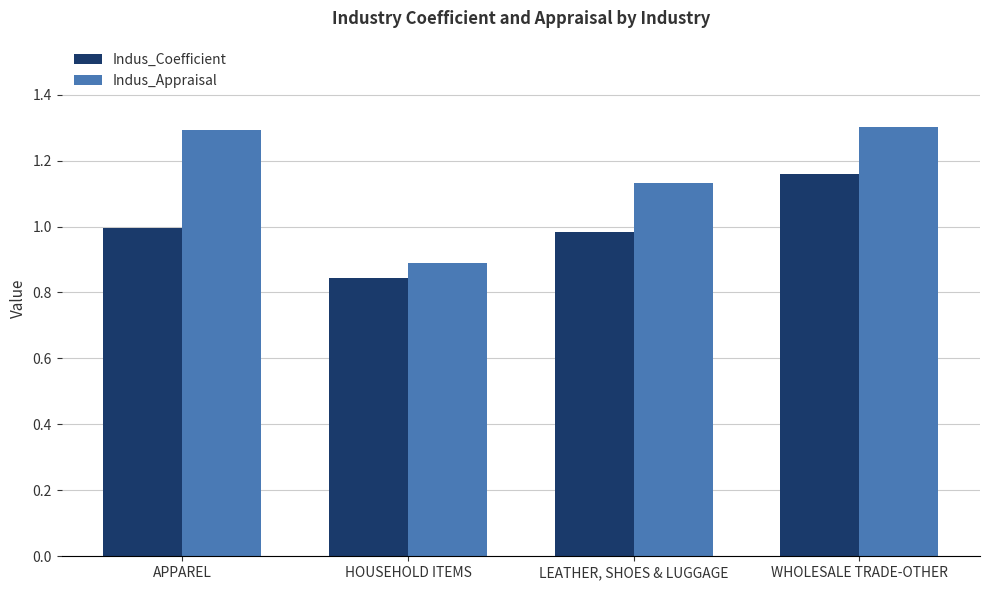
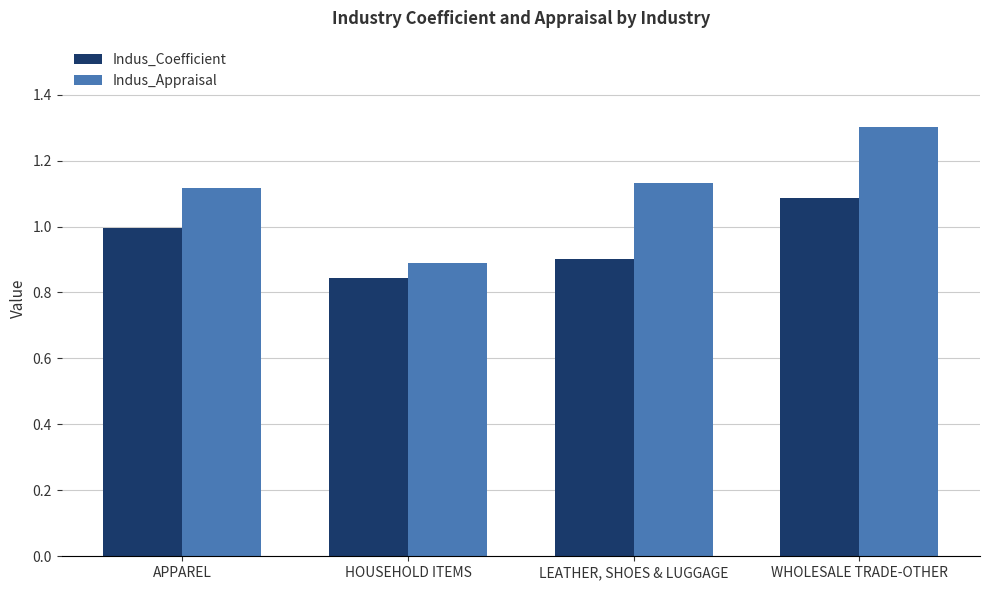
Indus_Appraisal, APPAREL: 1.29 -> 1.12
Indus_Coefficient, LEATHER, SHOES & LUGGAGE: 0.98 -> 0.90
Indus_Coefficient, WHOLESALE TRADE-OTHER: 1.16 -> 1.09
